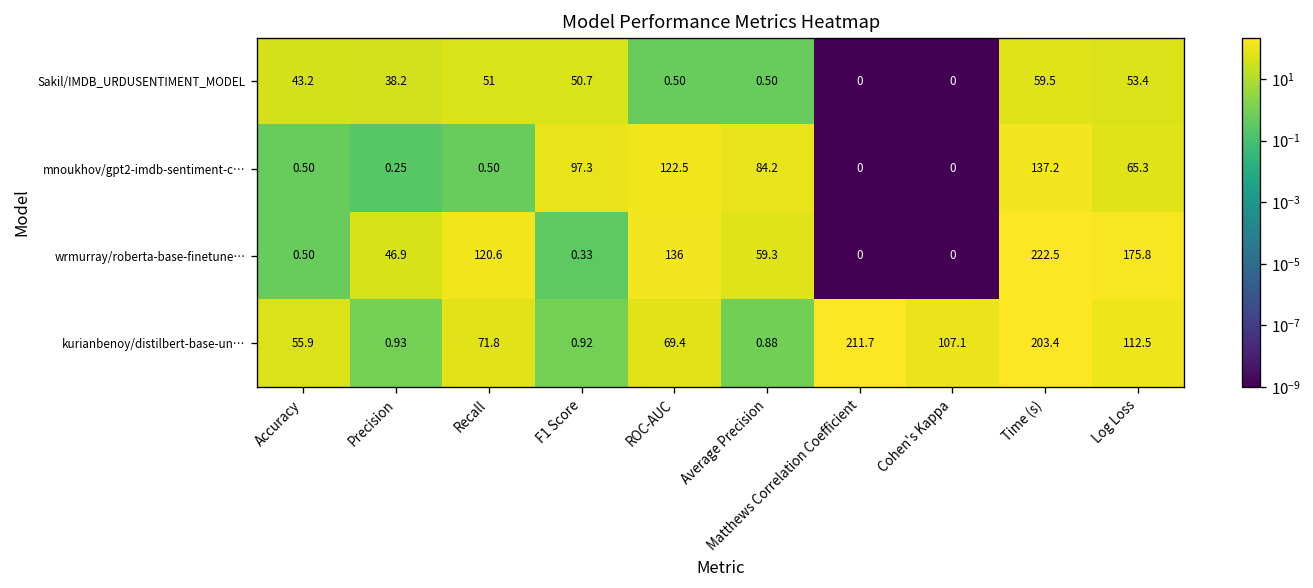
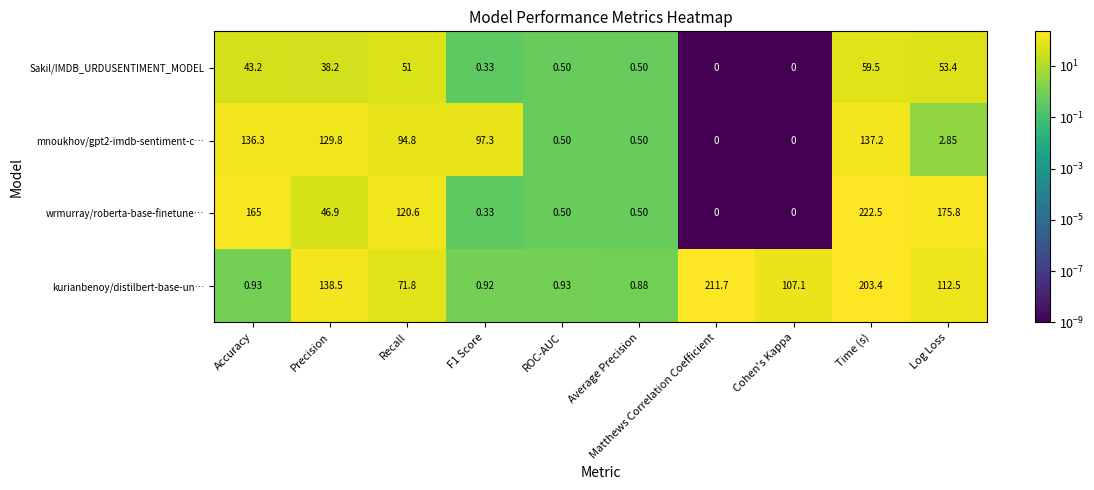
Sakil/IMDB_URDUSENTIMENT_MODEL, F1 Score: 50.7 -> 0.33
mnoukhov/gpt2-imdb-sentiment-c…, Accuracy: 0.50 -> 136.3
mnoukhov/gpt2-imdb-sentiment-c…, Precision: 0.25 -> 129.8
mnoukhov/gpt2-imdb-sentiment-c…, Recall: 0.50 -> 94.8
mnoukhov/gpt2-imdb-sentiment-c…, ROC-AUC: 122.5 -> 0.50
mnoukhov/gpt2-imdb-sentiment-c…, Average Precision: 84.2 -> 0.50
mnoukhov/gpt2-imdb-sentiment-c…, Log Loss: 65.3 -> 2.85
wrmurray/roberta-base-finetune…, Accuracy: 0.50 -> 165
wrmurray/roberta-base-finetune…, ROC-AUC: 136 -> 0.50
wrmurray/roberta-base-finetune…, Average Precision: 59.3 -> 0.50
kurianbenoy/distilbert-base-un…, Accuracy: 55.9 -> 0.93
kurianbenoy/distilbert-base-un…, Precision: 0.93 -> 138.5
kurianbenoy/distilbert-base-un…, ROC-AUC: 69.4 -> 0.93
